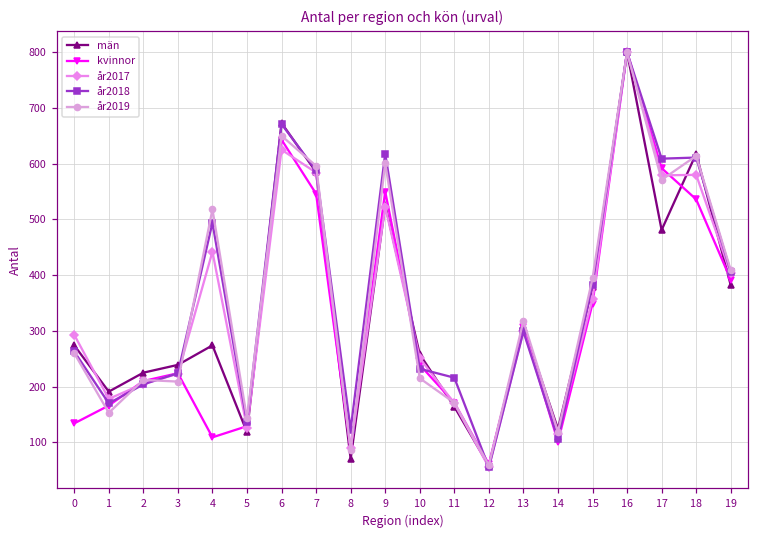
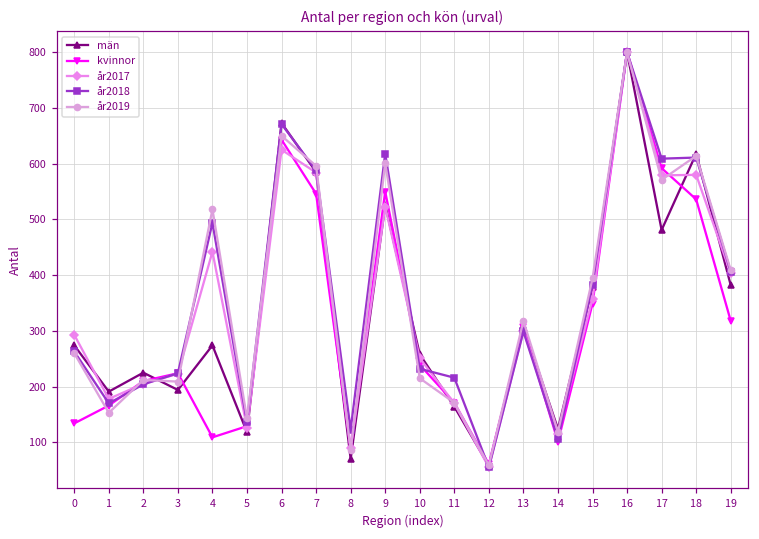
män, 3: 240 -> 190
kvinnor, 19: 390 -> 320
